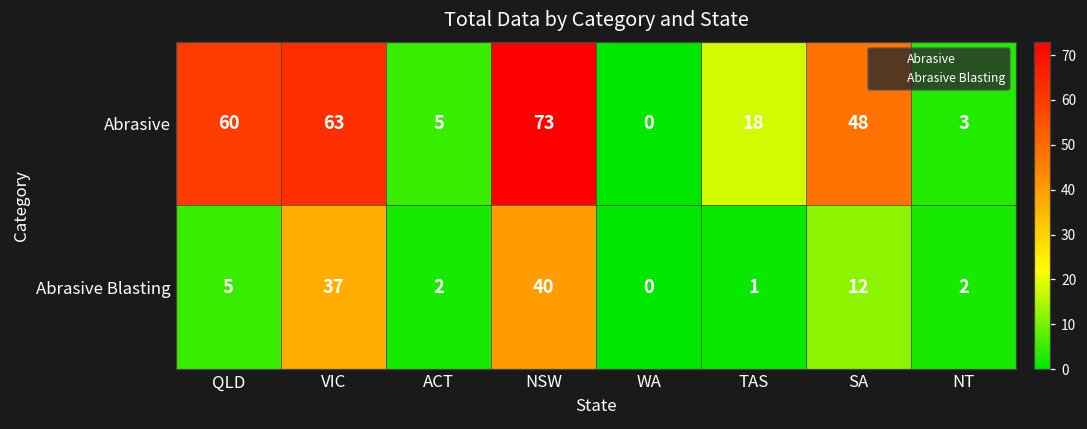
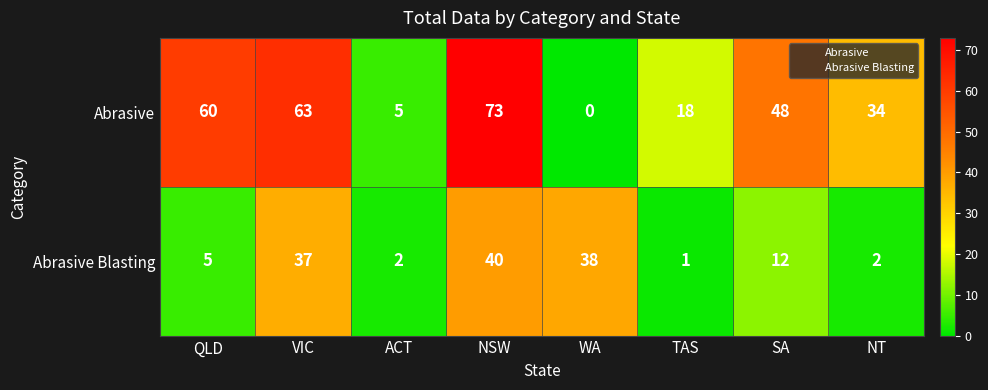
Abrasive, NT: 3 -> 34
Abrasive Blasting, WA: 0 -> 38
